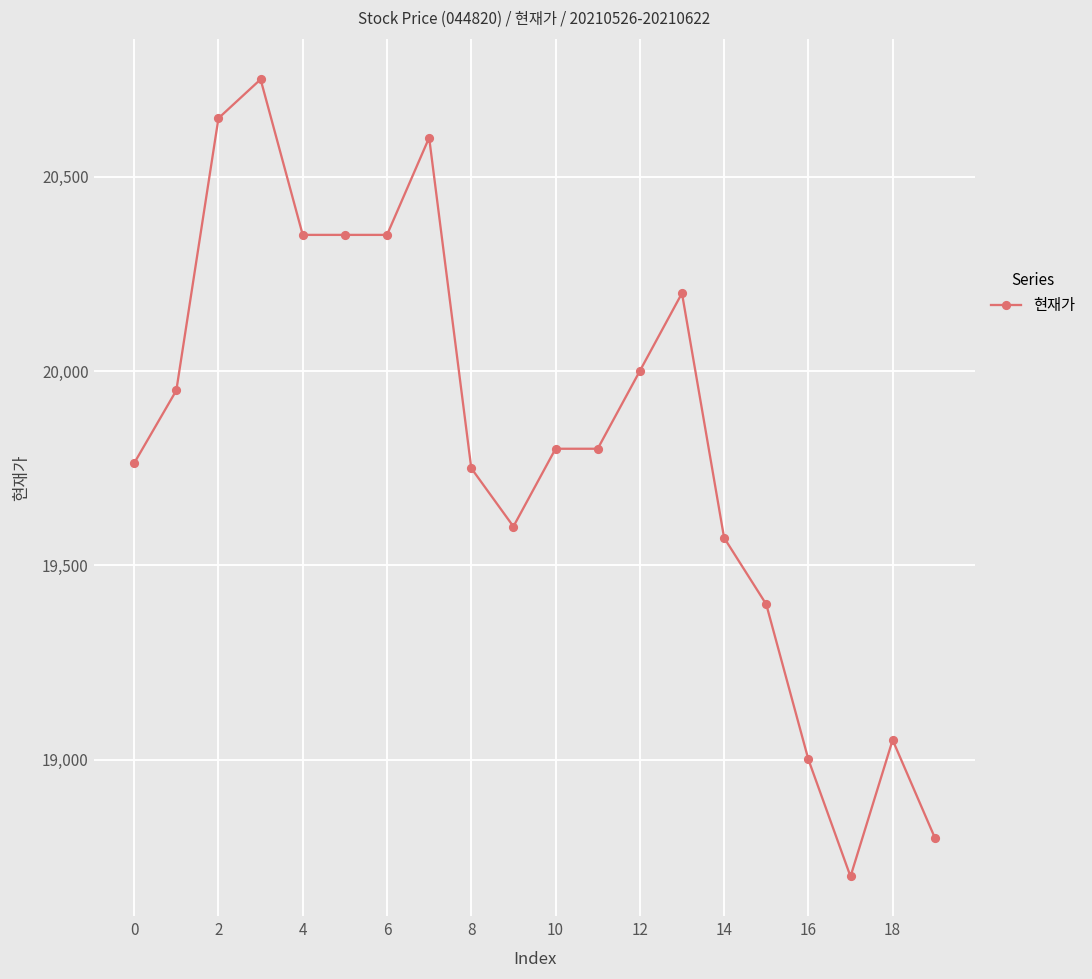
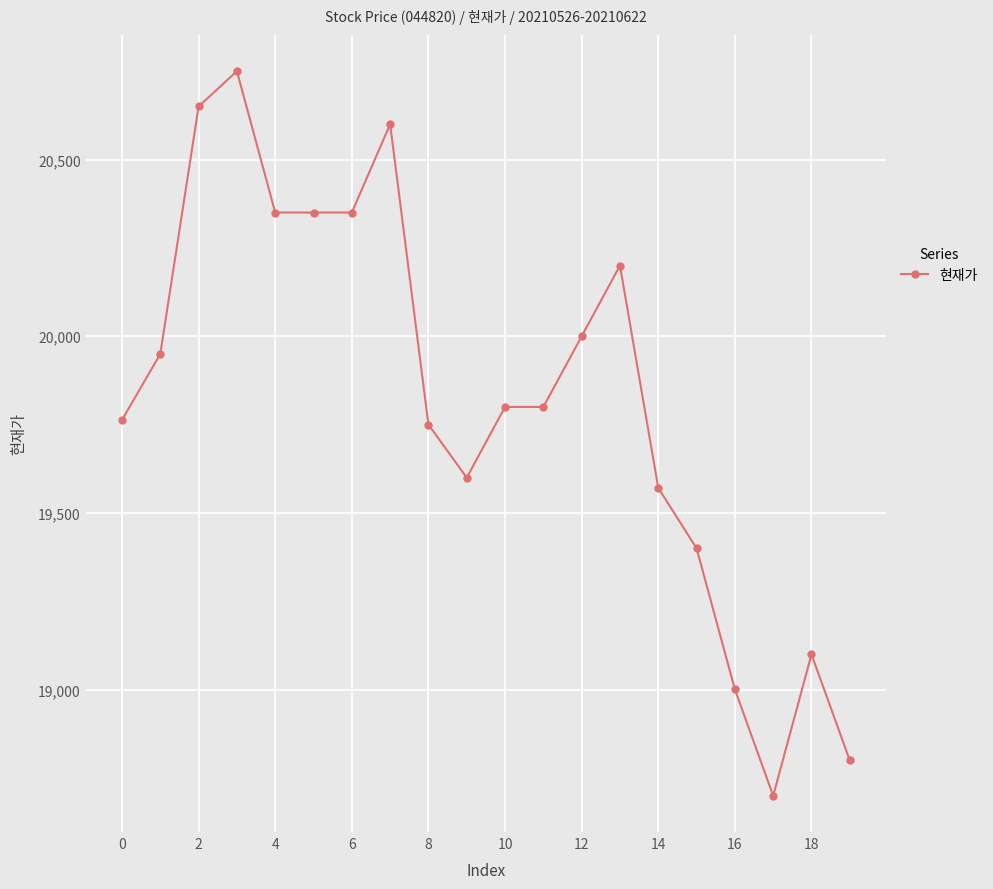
18: 19,050 -> 19,100
